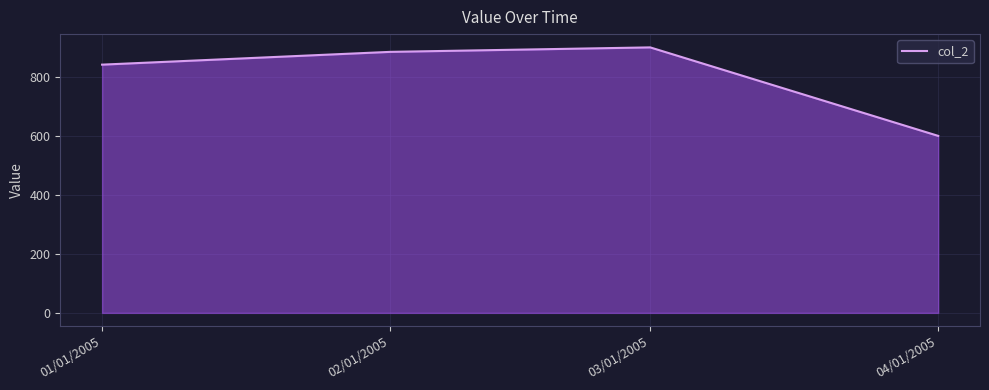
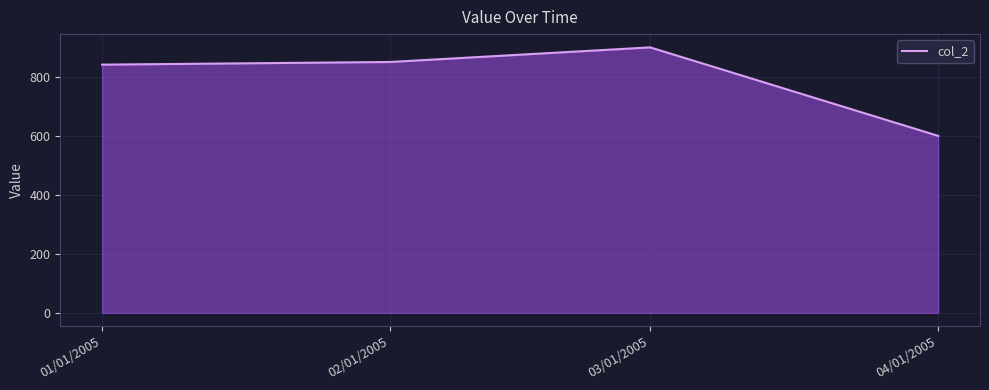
02/01/2005: 880 -> 850
